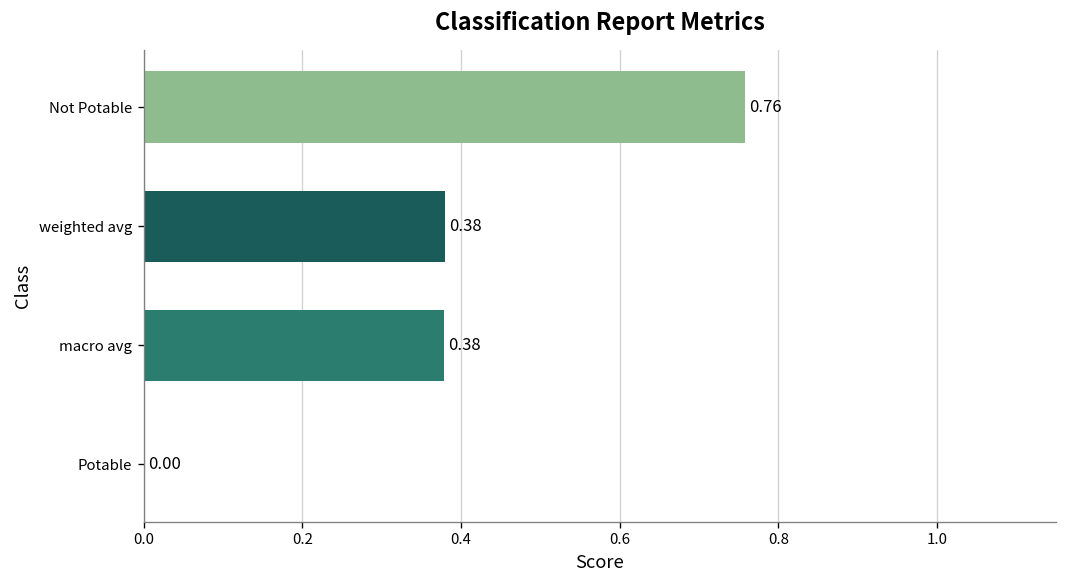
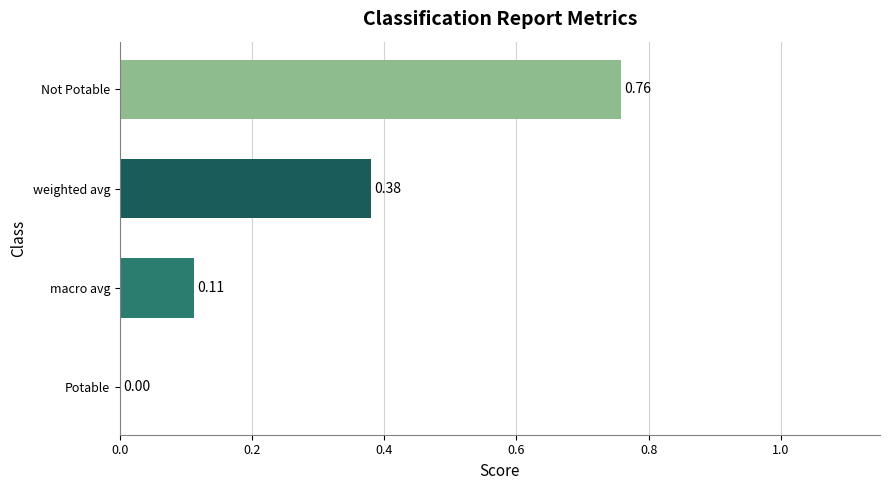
macro avg: 0.38 -> 0.11
